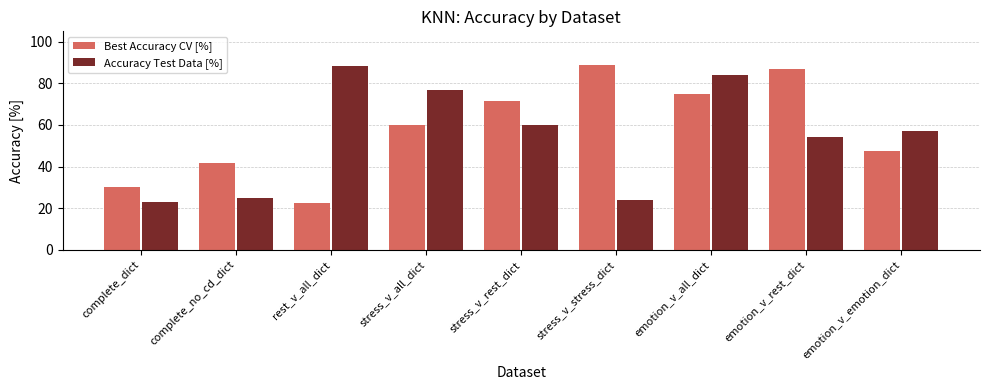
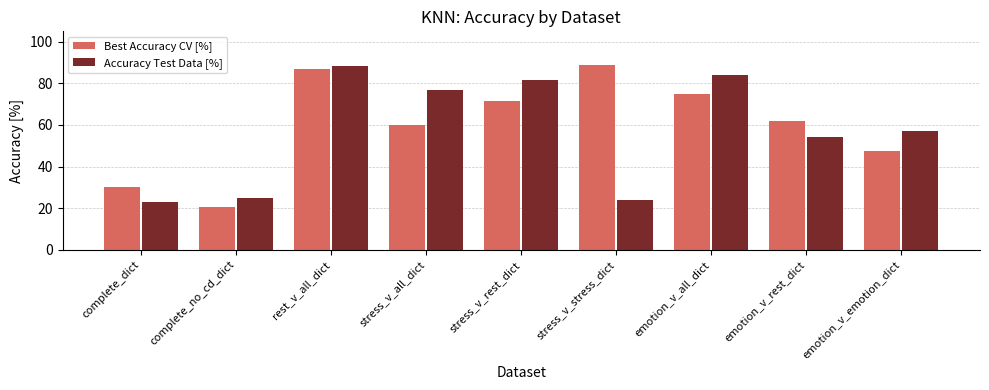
Best Accuracy CV [%], complete_no_cd_dict: 42 -> 21
Best Accuracy CV [%], rest_v_all_dict: 23 -> 87
Accuracy Test Data [%], stress_v_rest_dict: 60 -> 82
Best Accuracy CV [%], emotion_v_rest_dict: 87 -> 62
